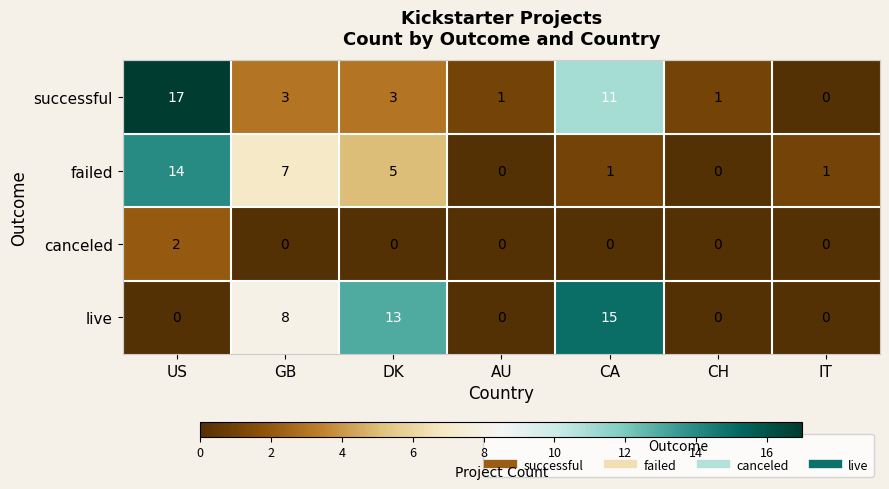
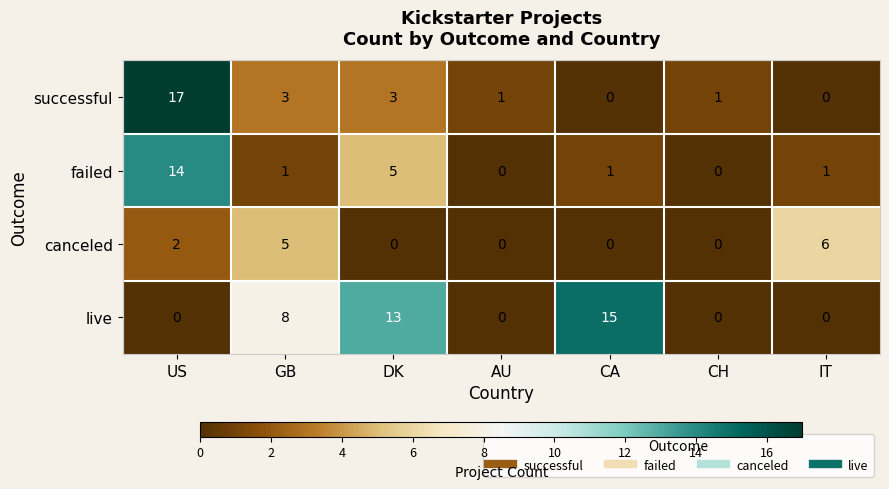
successful, CA: 11 -> 0
failed, GB: 7 -> 1
canceled, GB: 0 -> 5
canceled, IT: 0 -> 6
